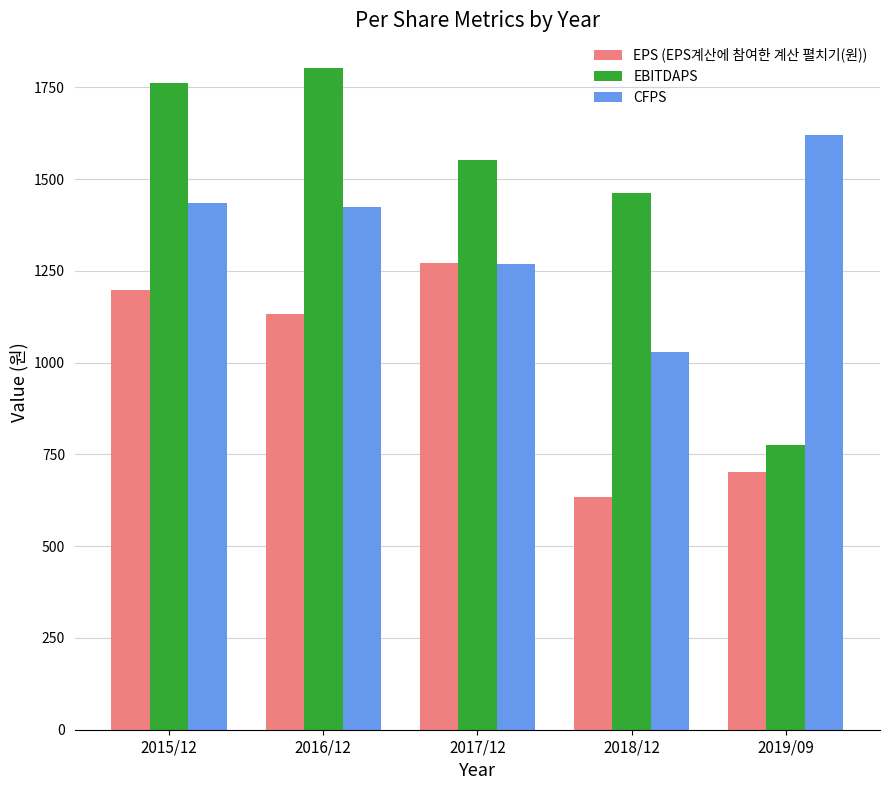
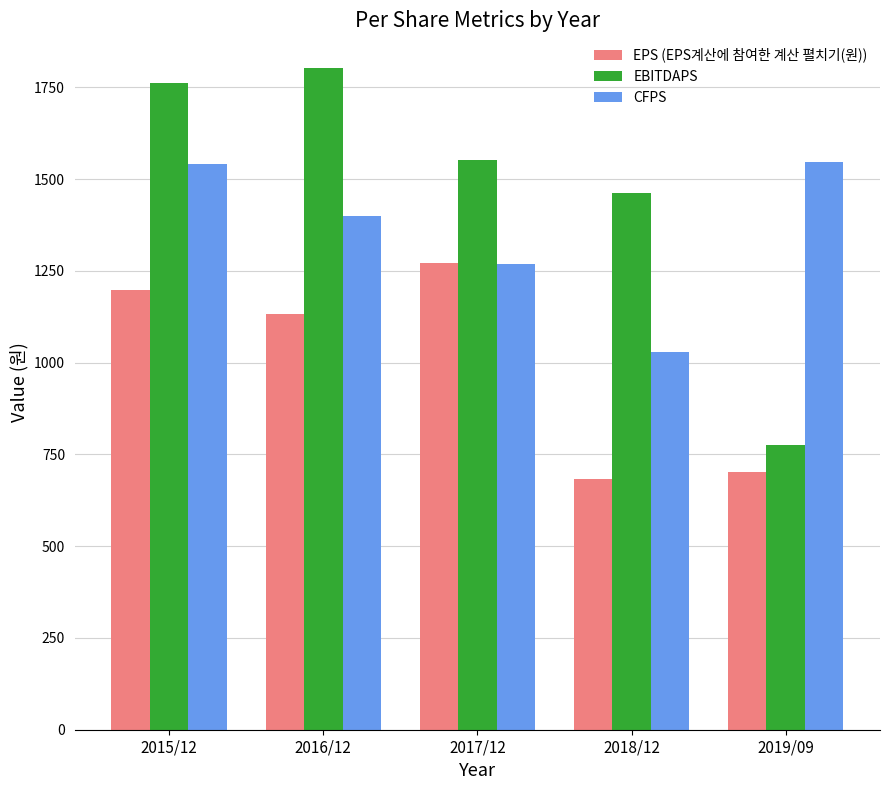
CFPS, 2015/12: 1440 -> 1540
CFPS, 2016/12: 1430 -> 1400
EPS (EPS계산에 참여한 계산 펼치기(원)), 2018/12: 630 -> 680
CFPS, 2019/09: 1620 -> 1550
